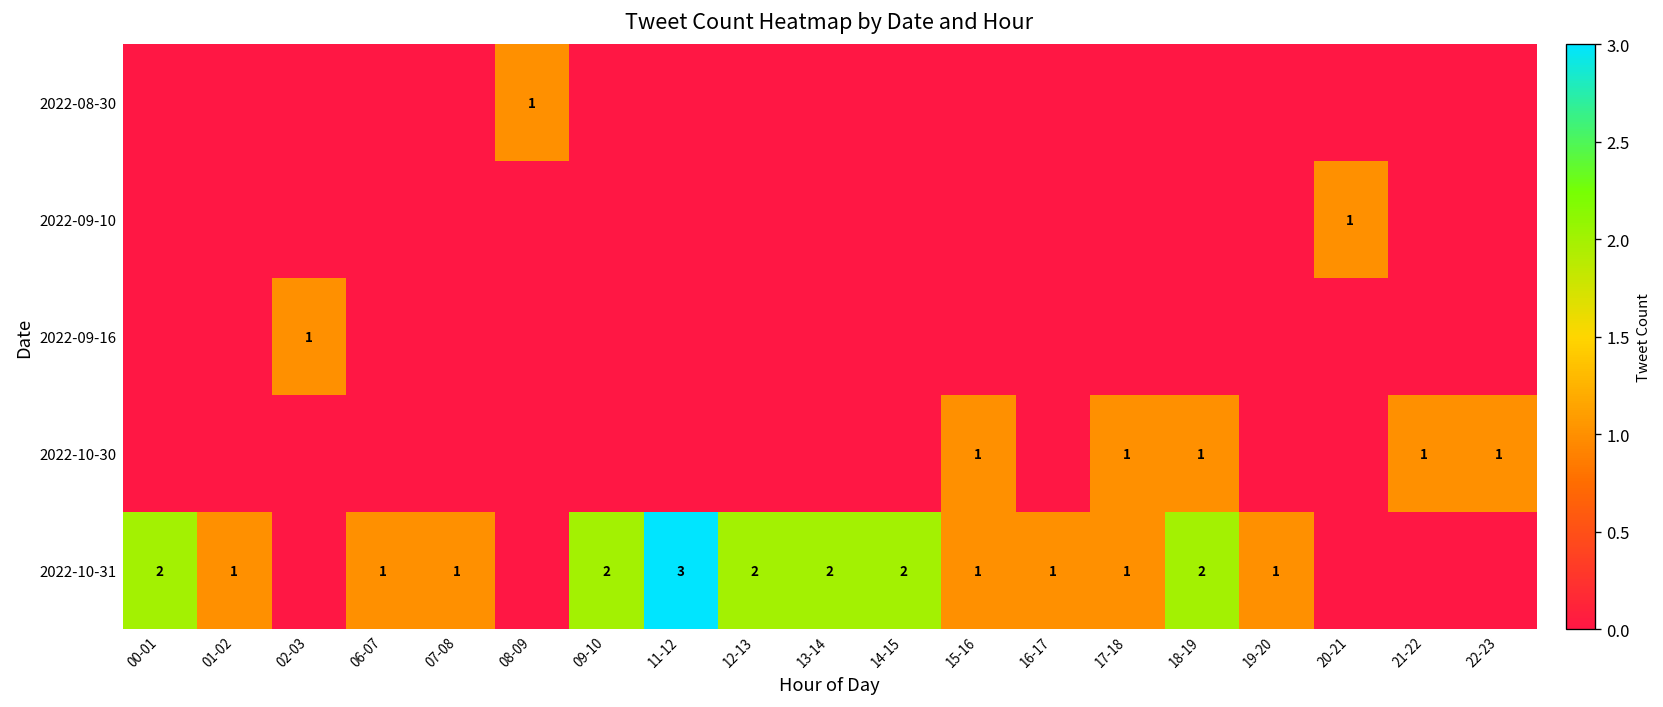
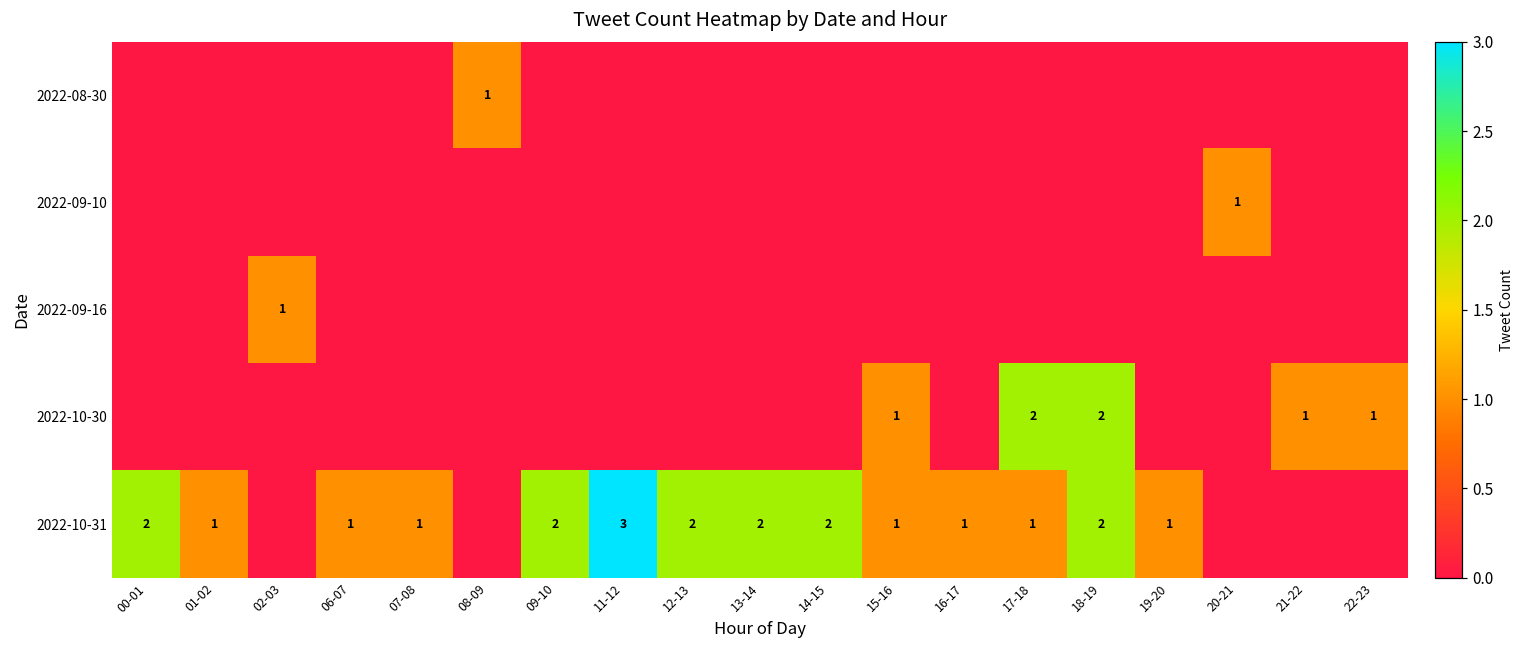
2022-10-30, 17-18: 1 -> 2
2022-10-30, 18-19: 1 -> 2
